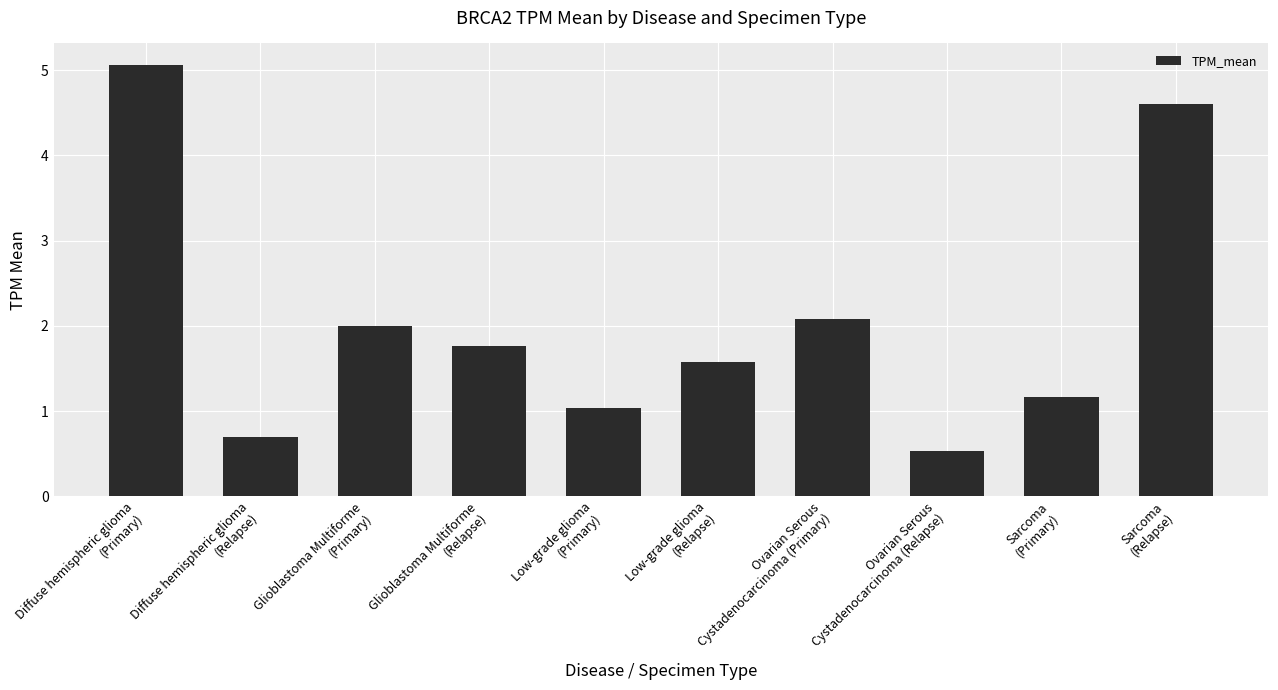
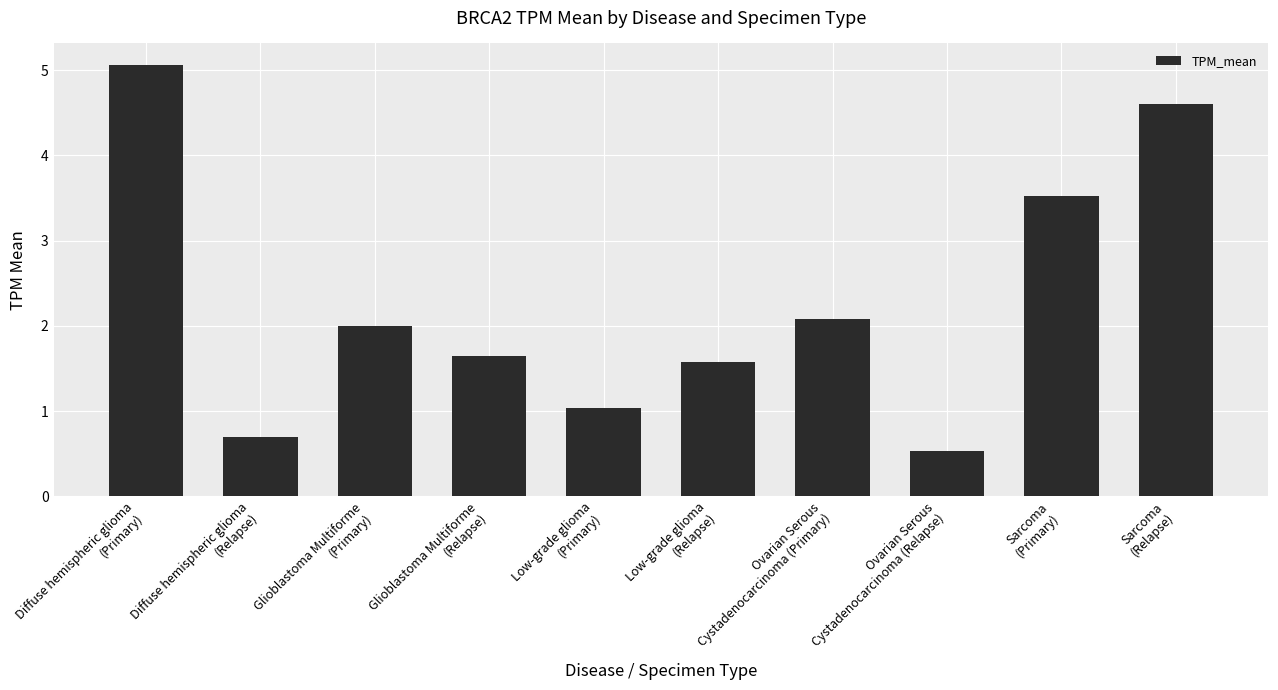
Glioblastoma Multiforme (Relapse): 1.8 -> 1.7
Sarcoma (Primary): 1.2 -> 3.5
